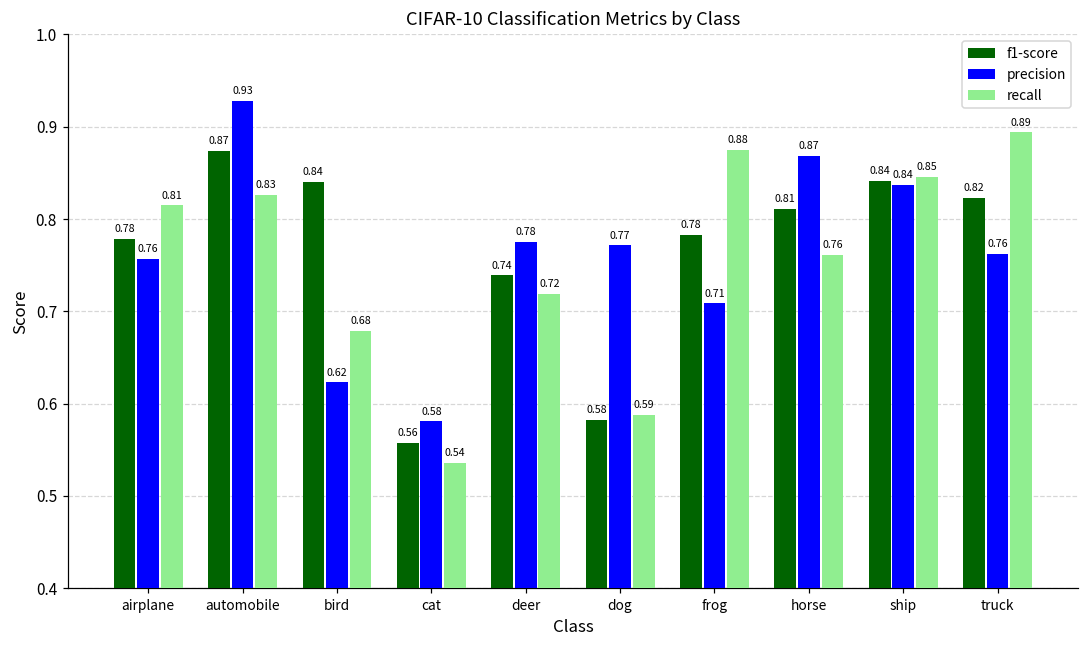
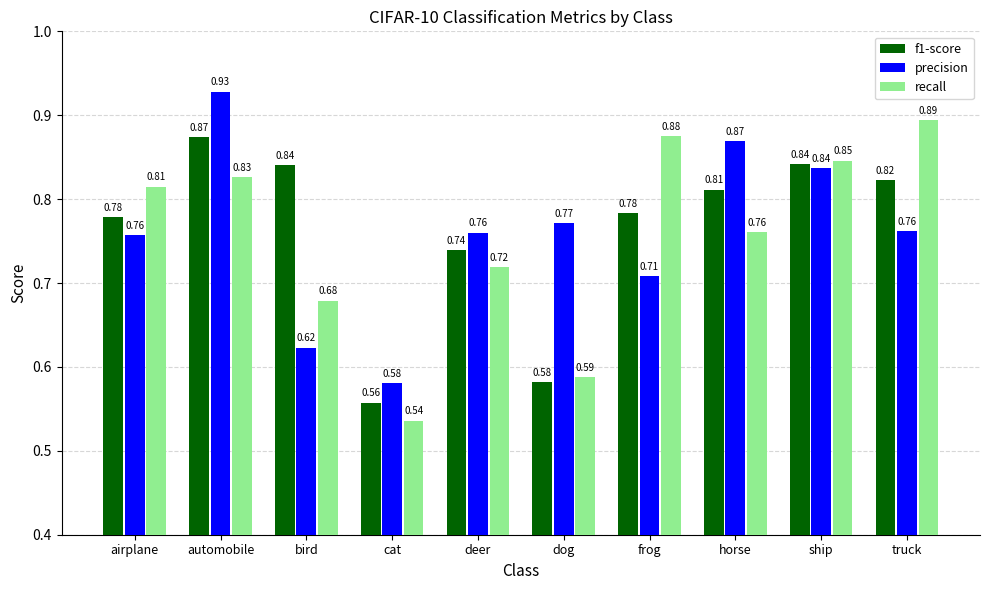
precision, deer: 0.78 -> 0.76
